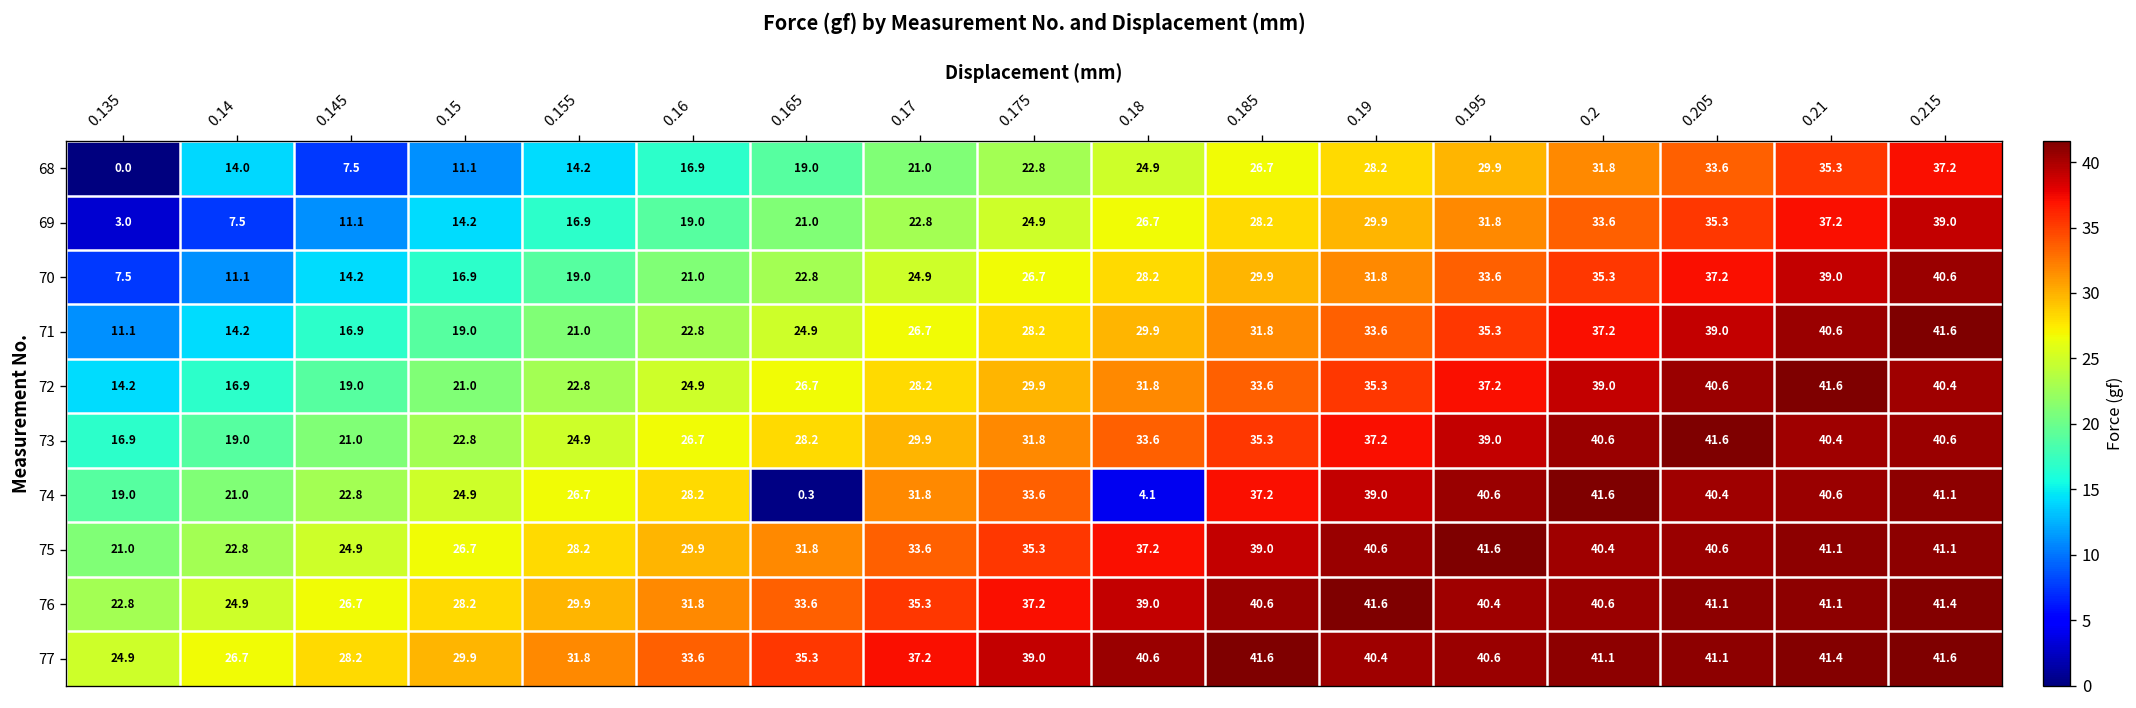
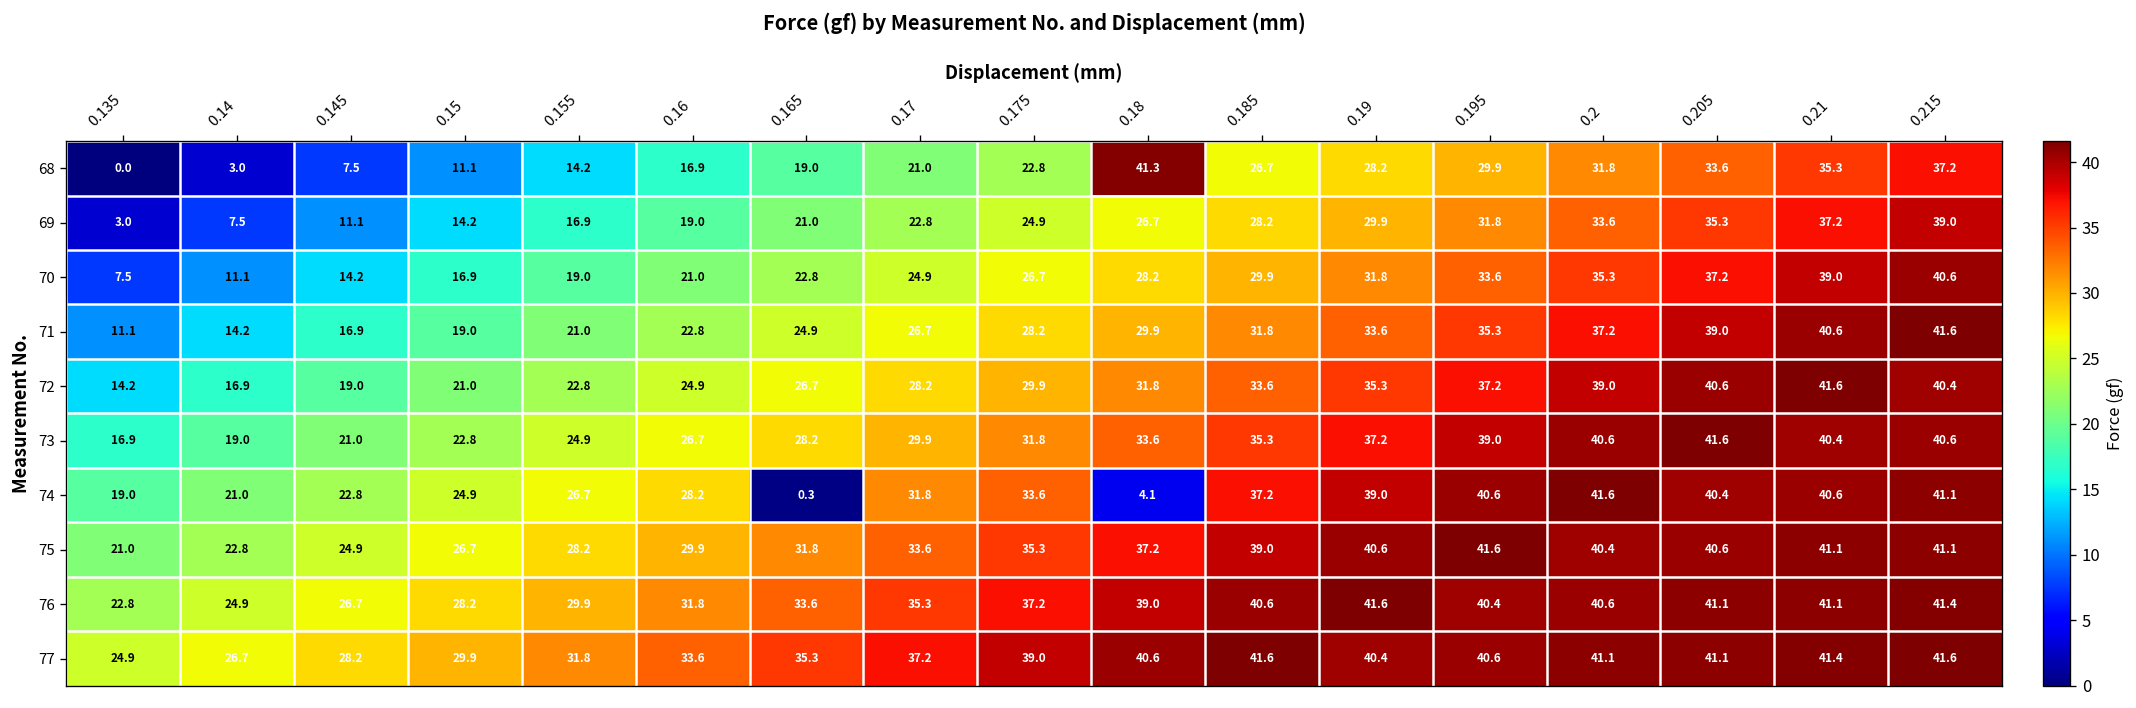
68, 0.14: 14.0 -> 3.0
68, 0.18: 24.9 -> 41.3
